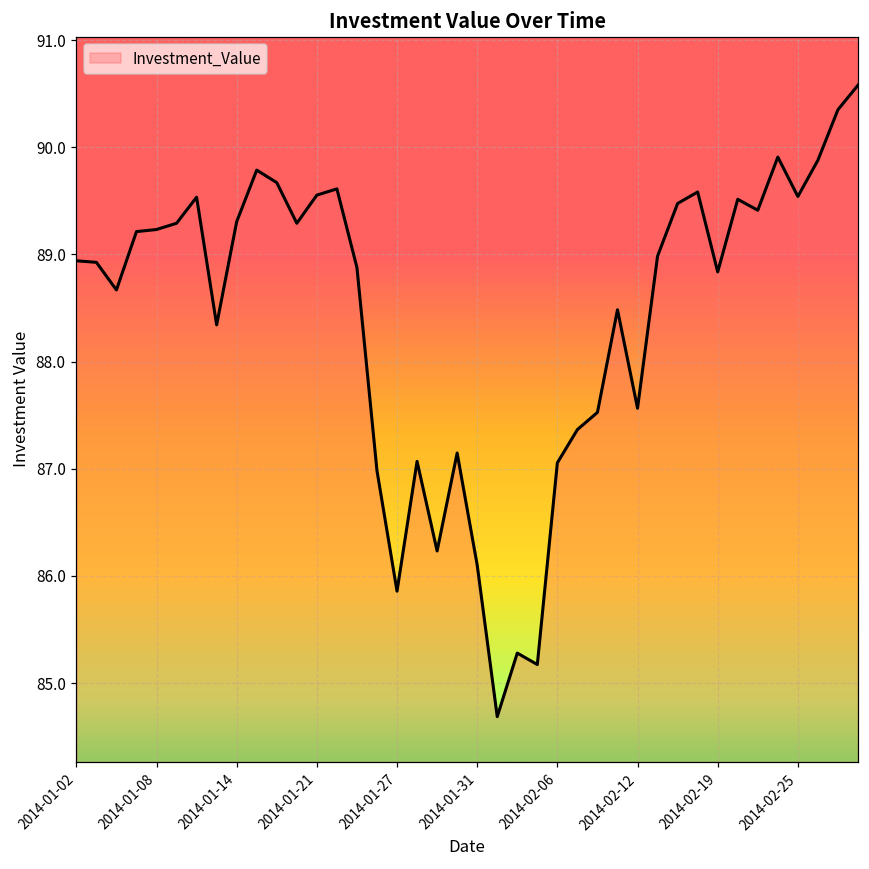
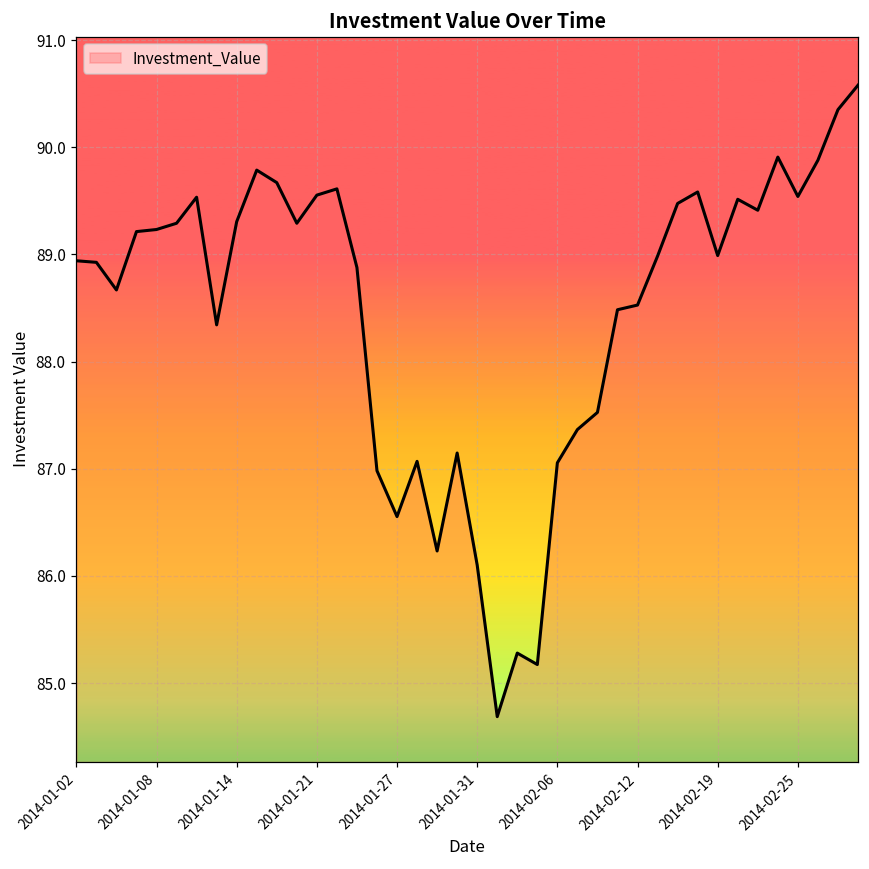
2014-01-27: 85.9 -> 86.6
2014-02-12: 87.6 -> 88.5
2014-02-19: 88.8 -> 89.0
